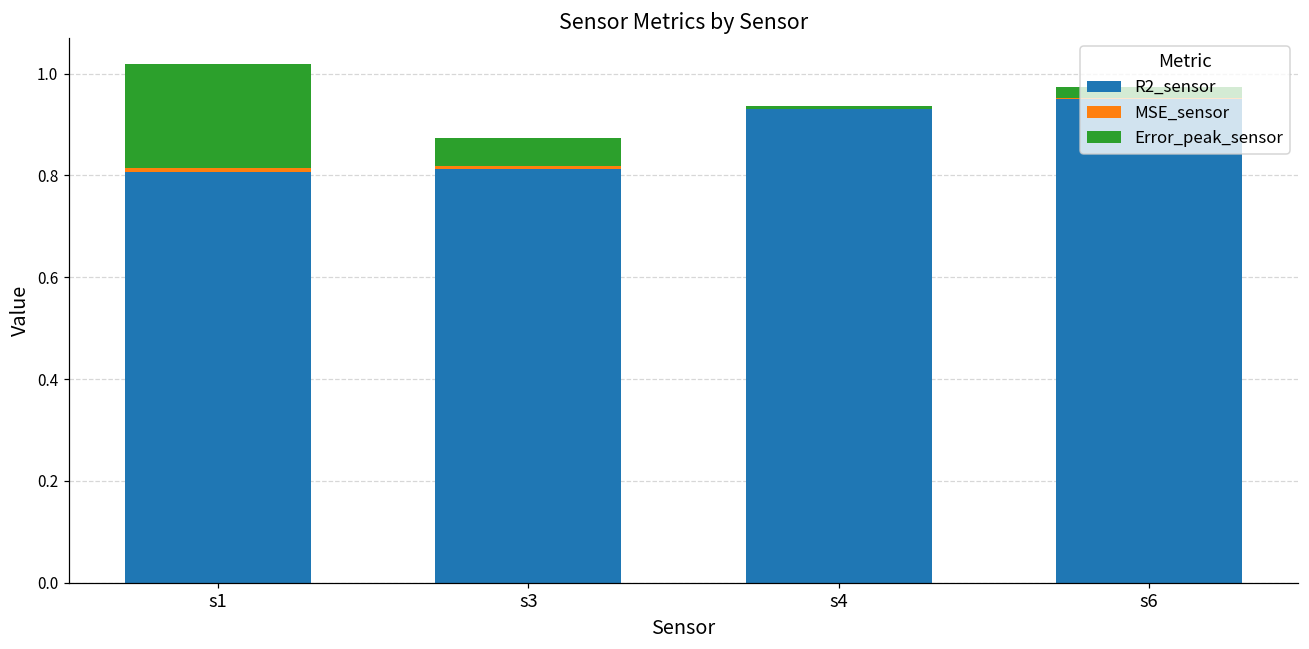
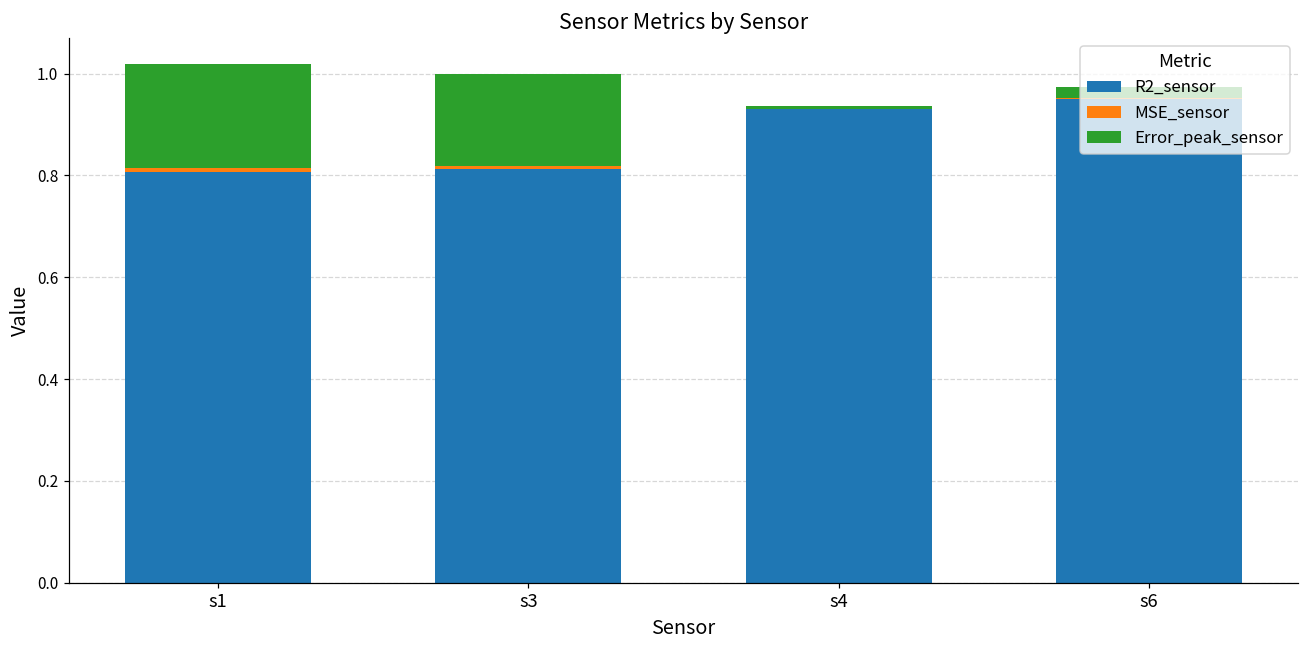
Error_peak_sensor, s3: 0.05 -> 0.18
